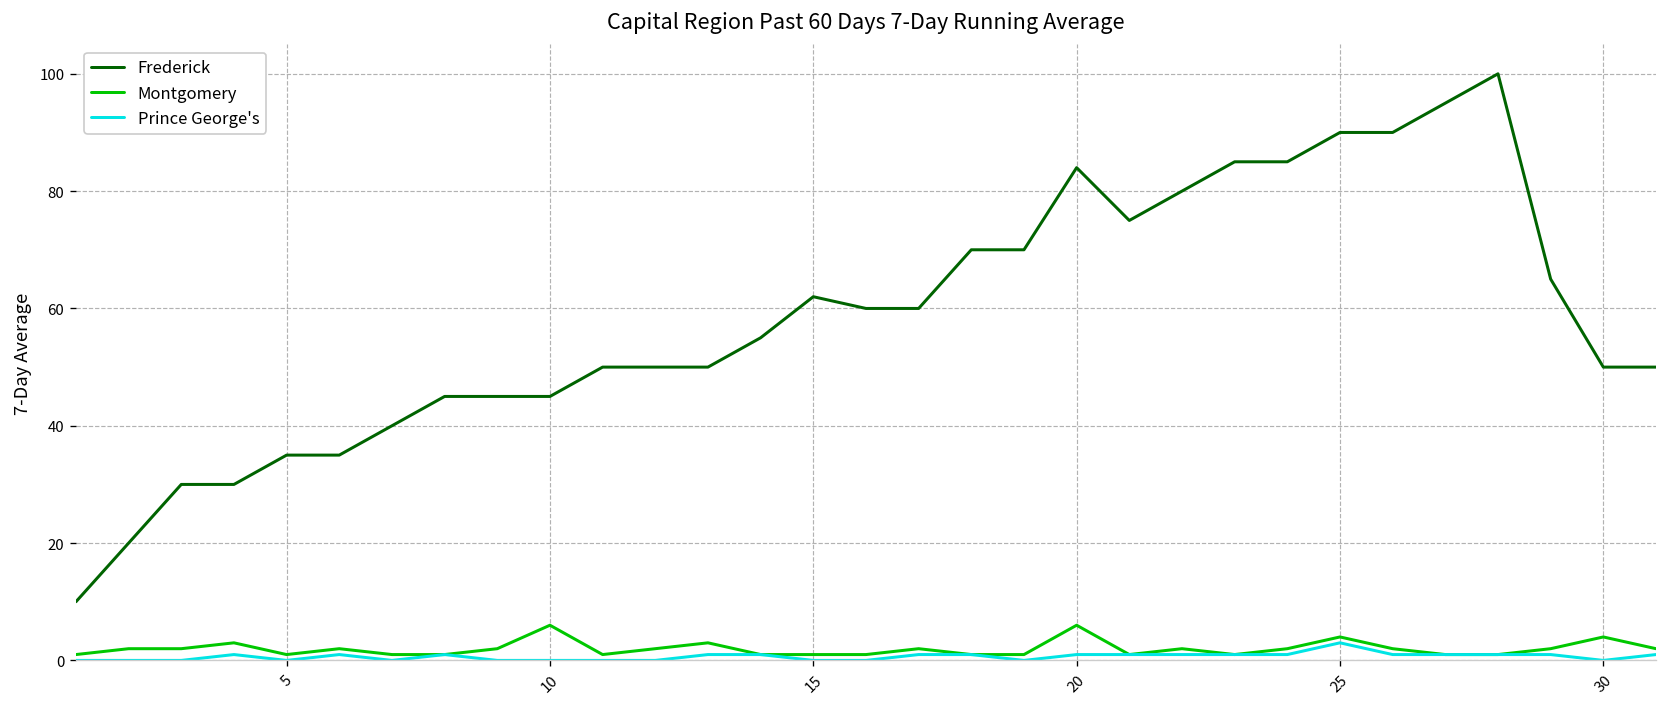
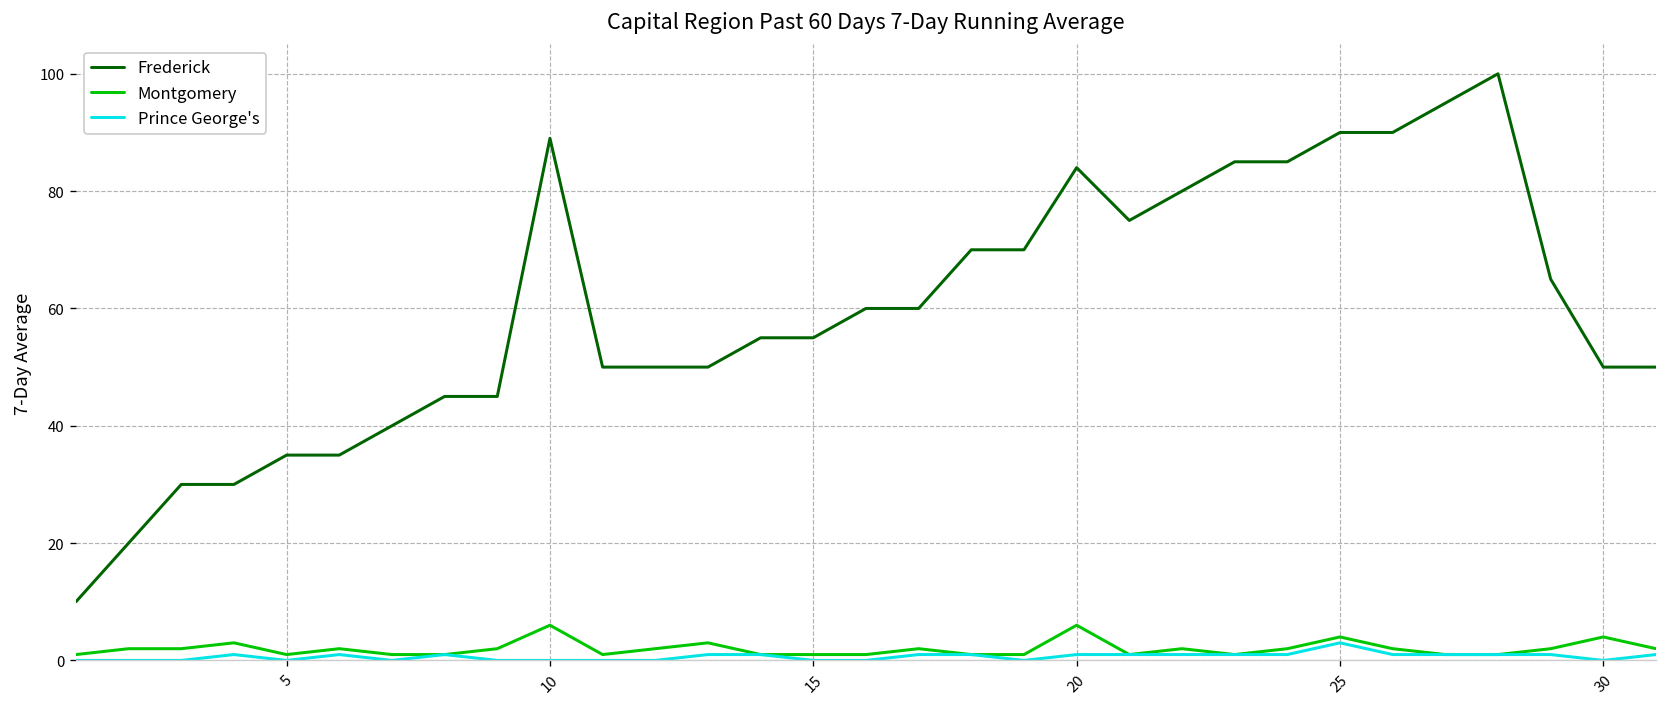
Frederick, 10: 45 -> 89
Frederick, 15: 62 -> 55
